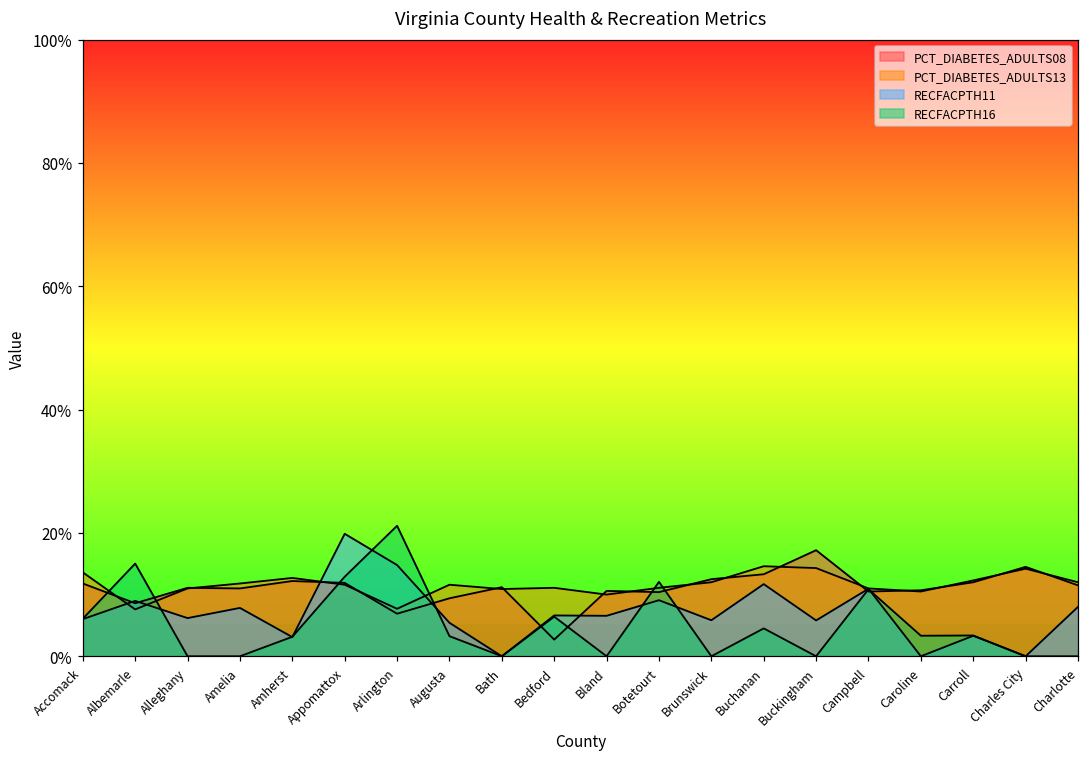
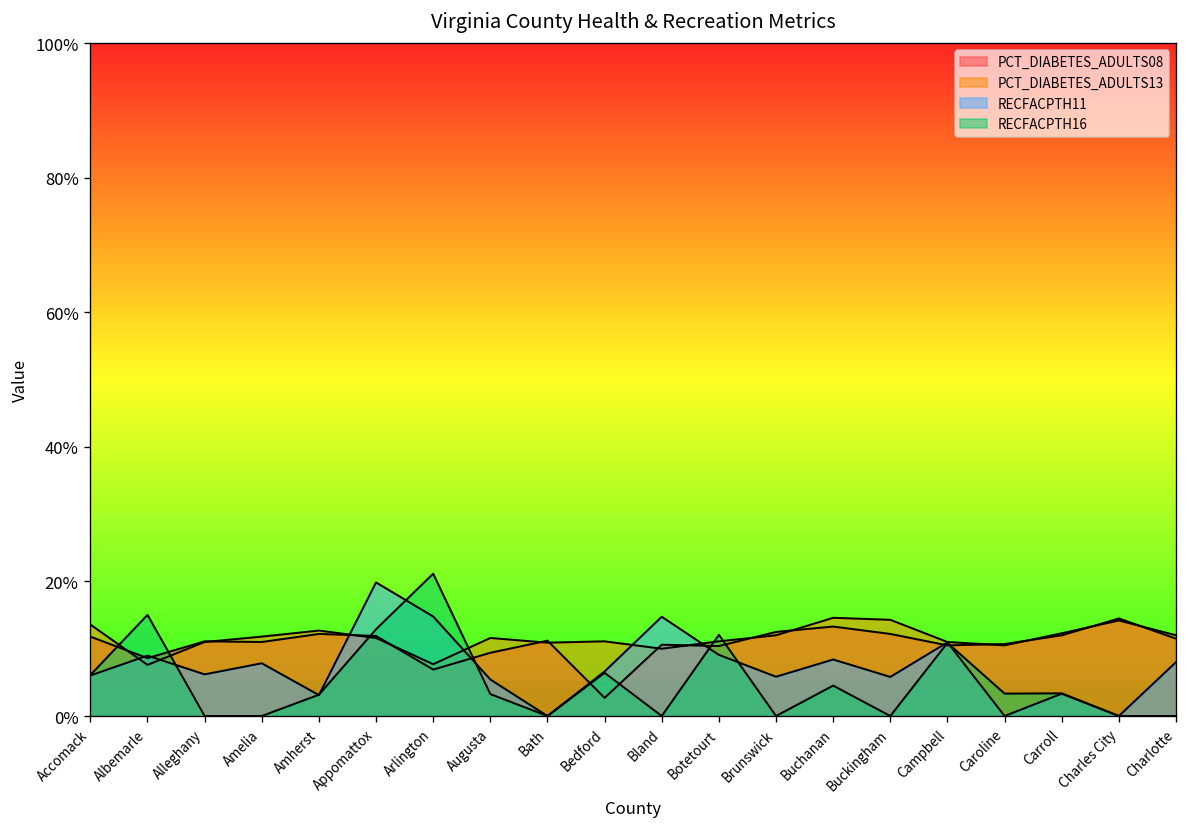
RECFACPTH11, Bland: 7% -> 15%
RECFACPTH11, Buchanan: 12% -> 8%
PCT_DIABETES_ADULTS08, Buckingham: 17% -> 12%
